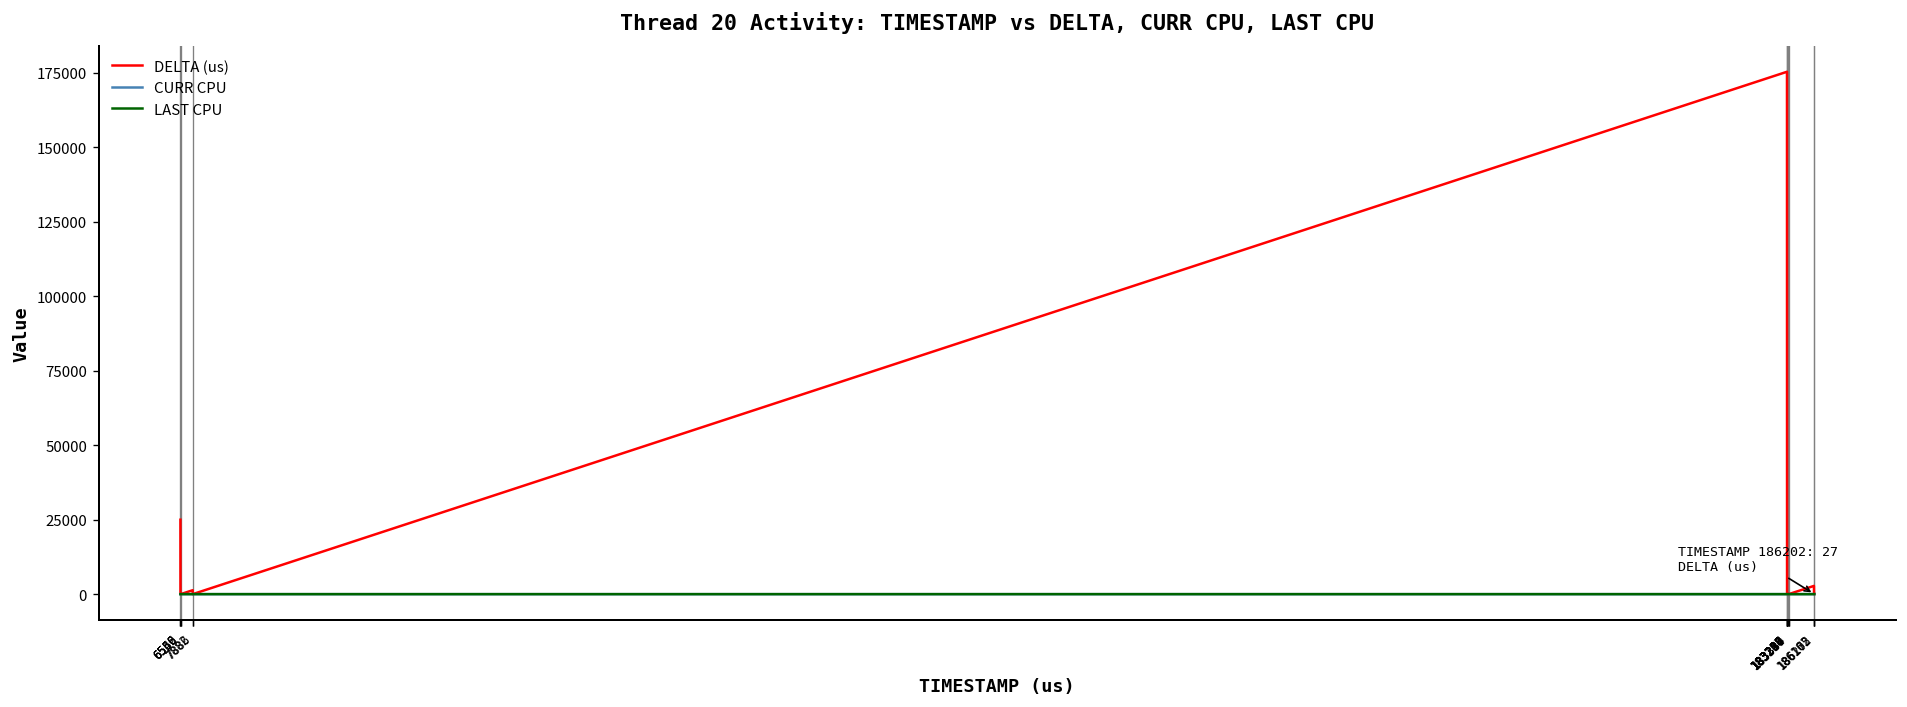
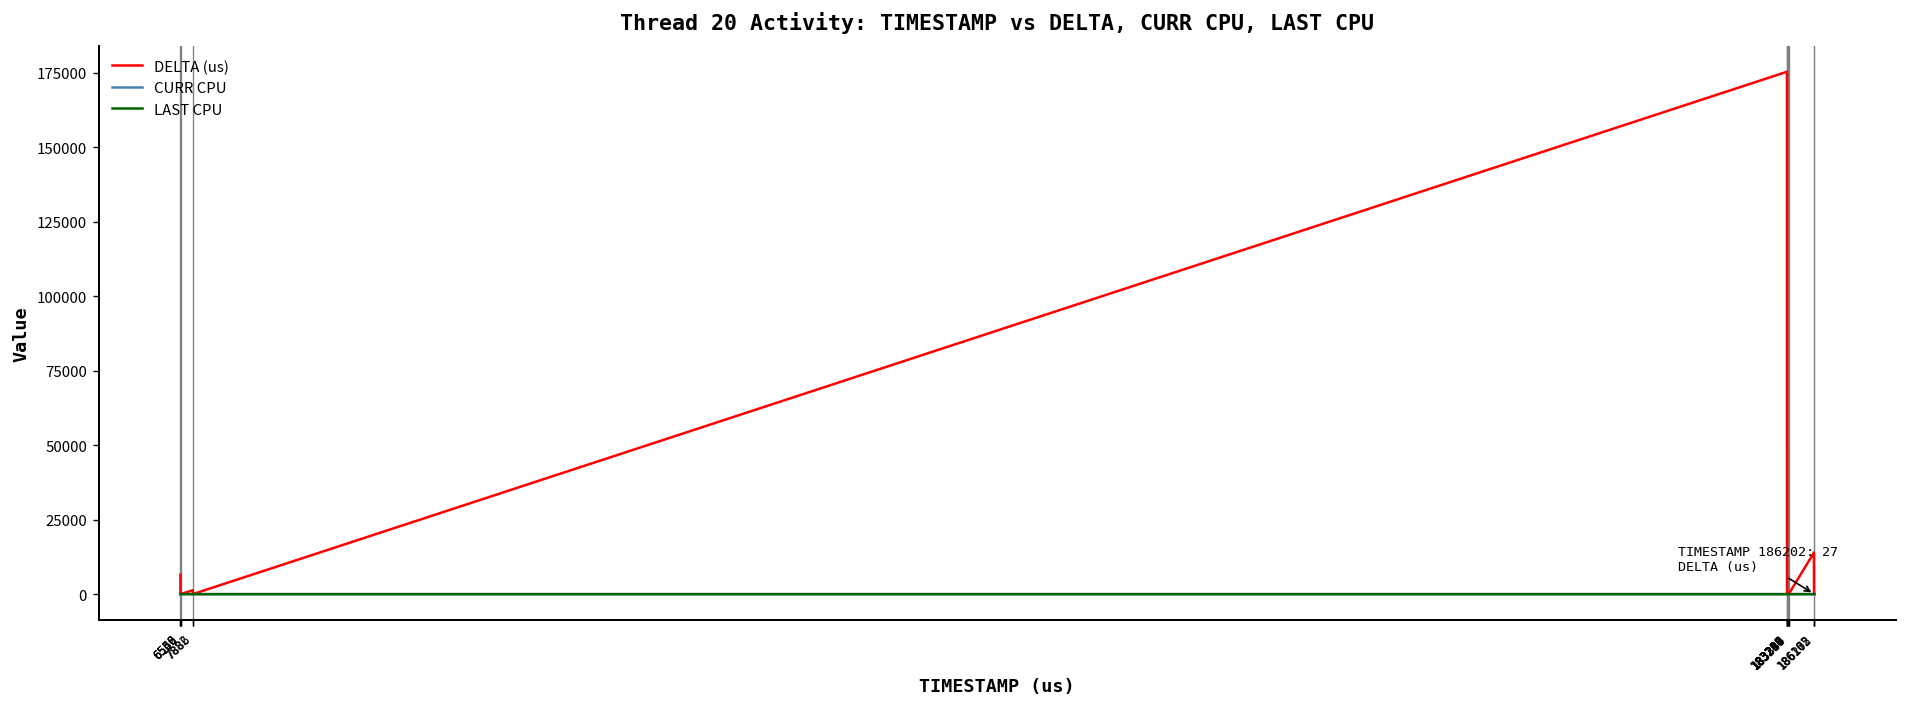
DELTA (us), 6536: 25000 -> 7000
DELTA (us), 186162: 3000 -> 14000
